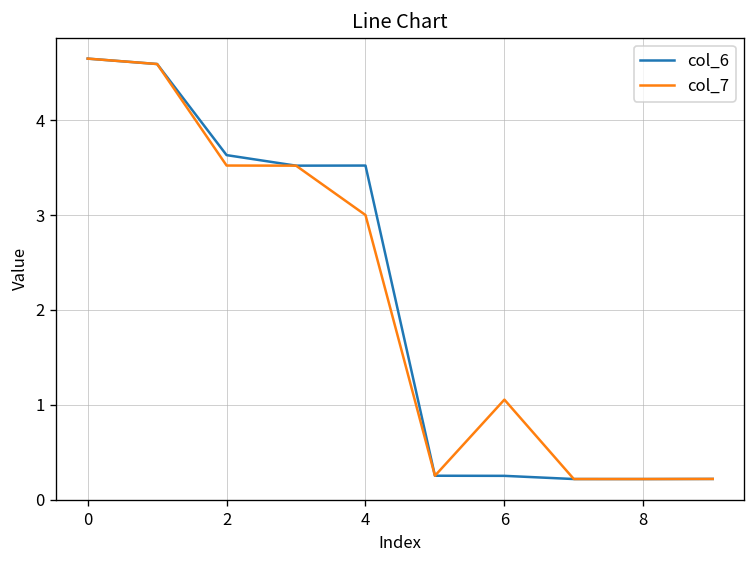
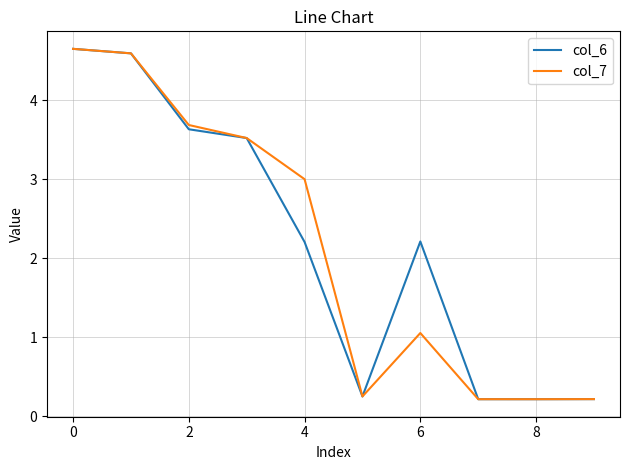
col_7, 2: 3.5 -> 3.7
col_6, 4: 3.5 -> 2.2
col_6, 6: 0.3 -> 2.2
